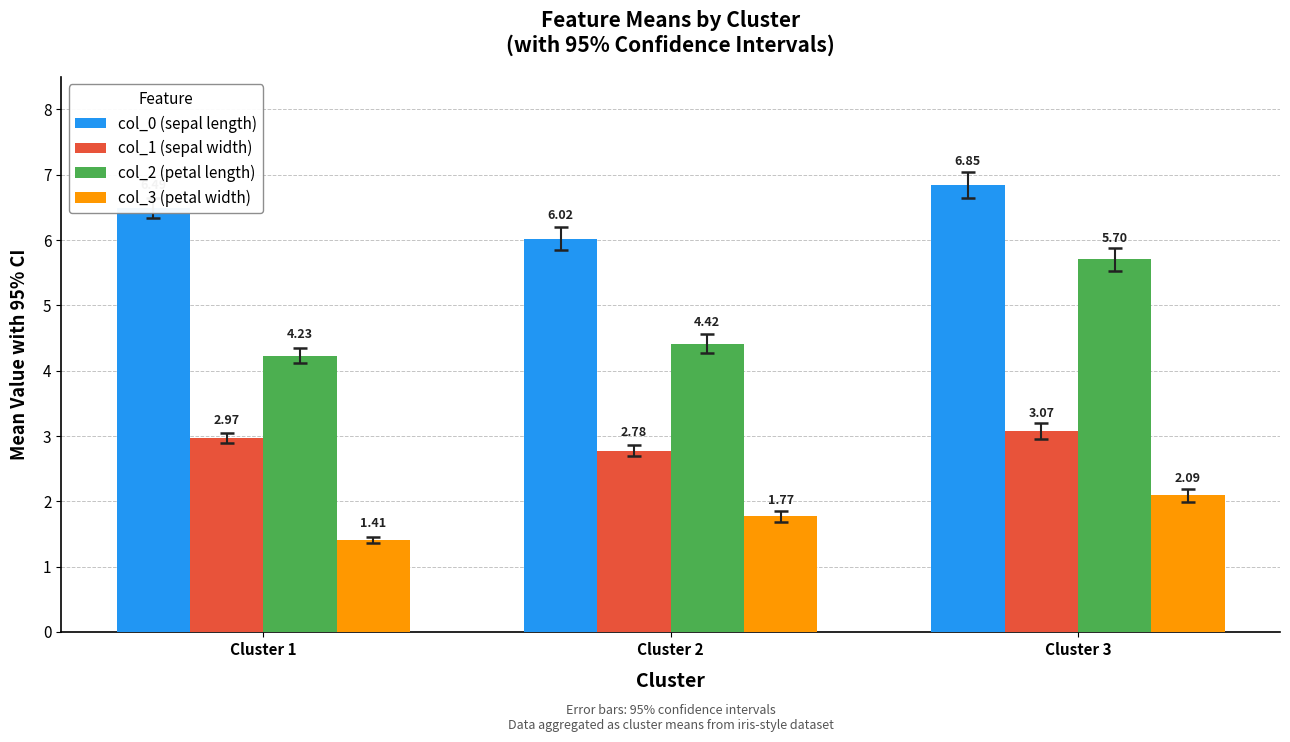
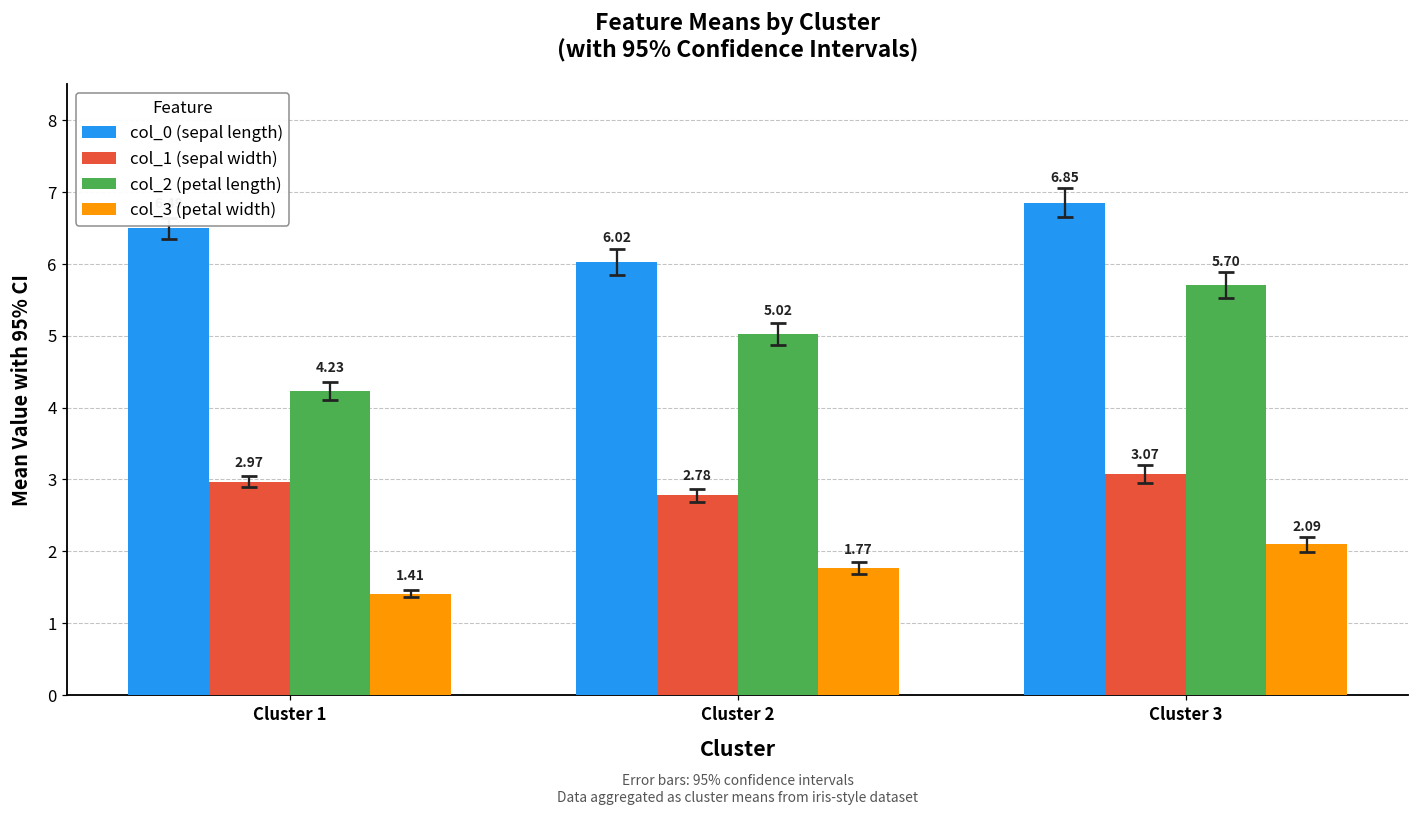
col_2 (petal length), Cluster 2: 4.42 -> 5.02
